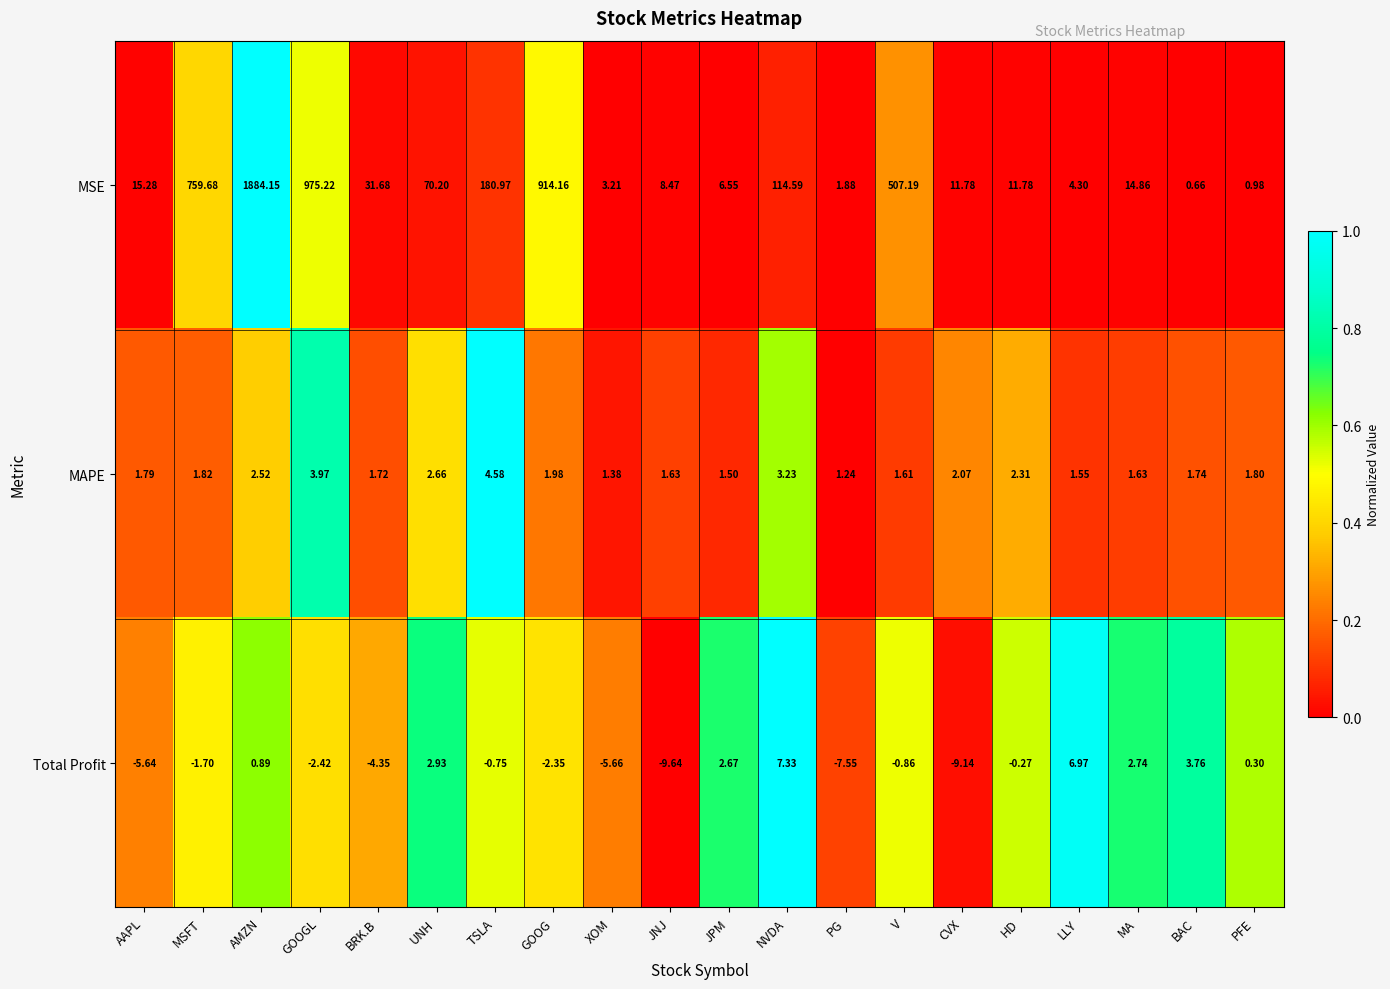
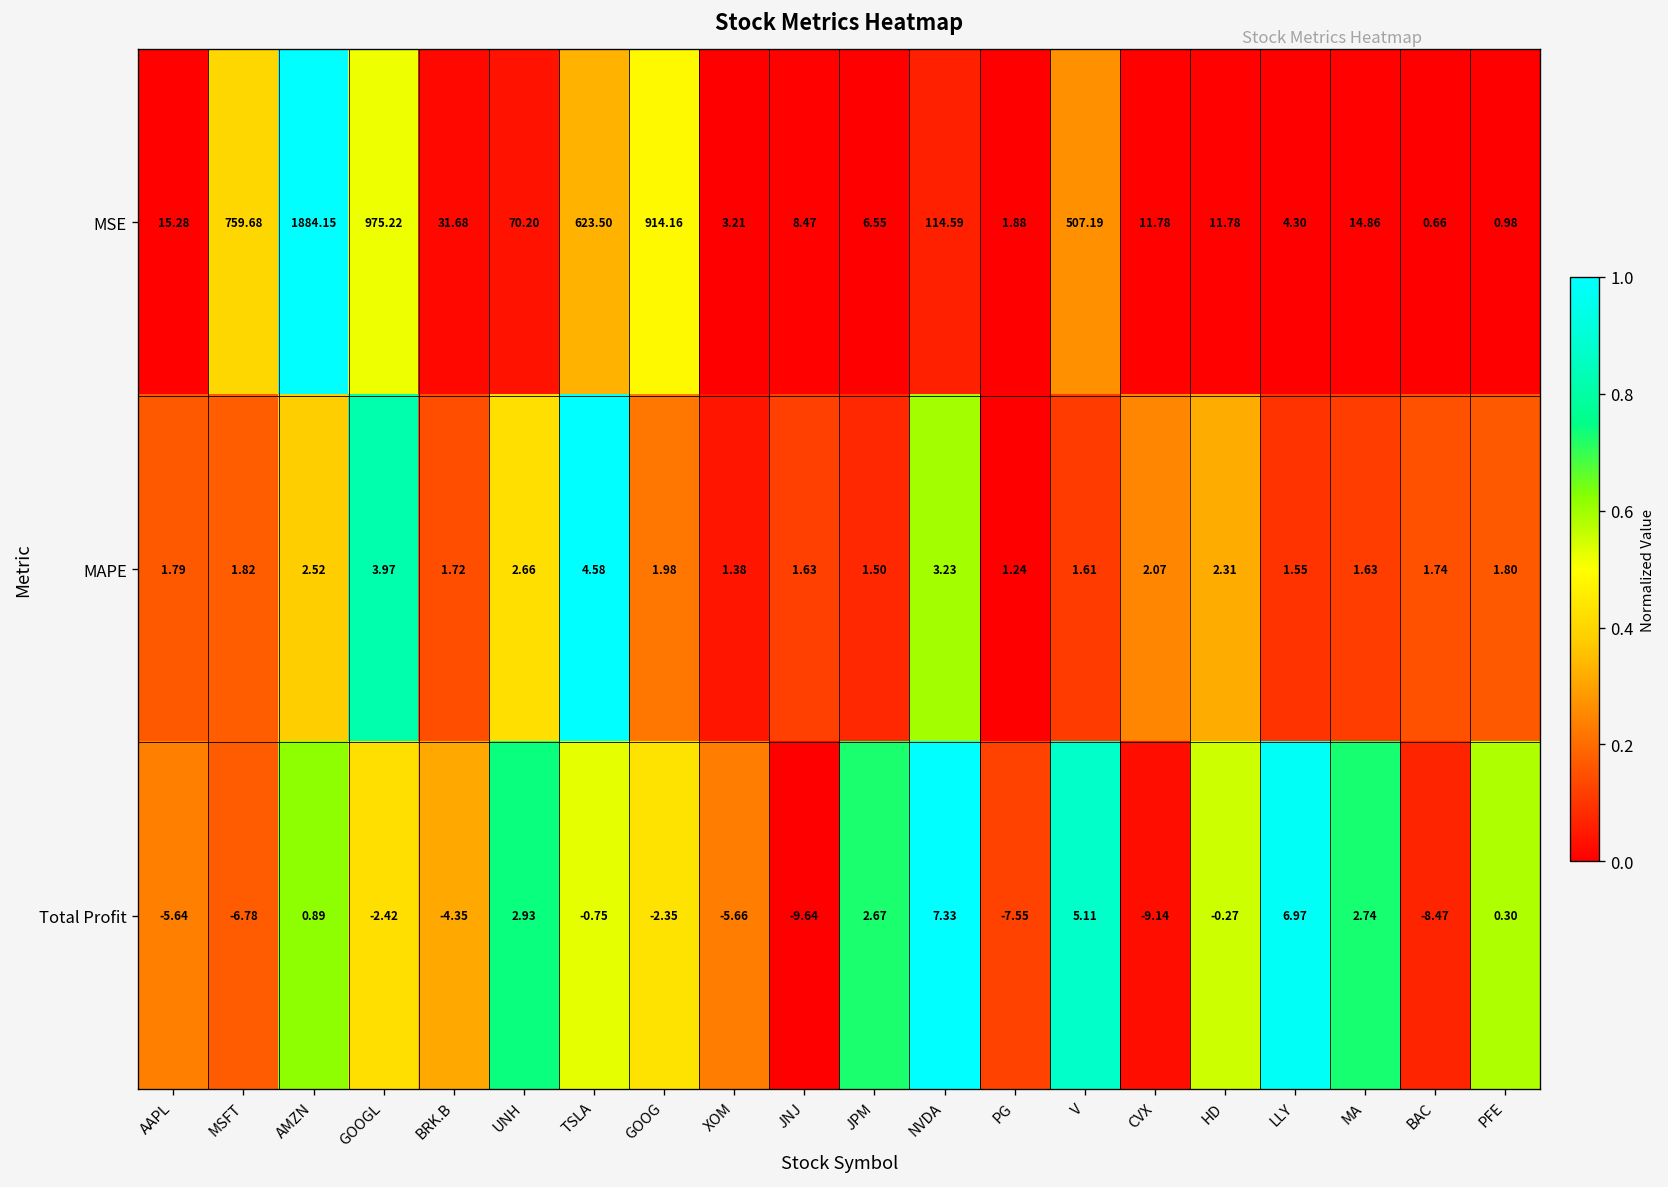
MSE, TSLA: 180.97 -> 623.50
Total Profit, MSFT: -1.70 -> -6.78
Total Profit, V: -0.86 -> 5.11
Total Profit, BAC: 3.76 -> -8.47
